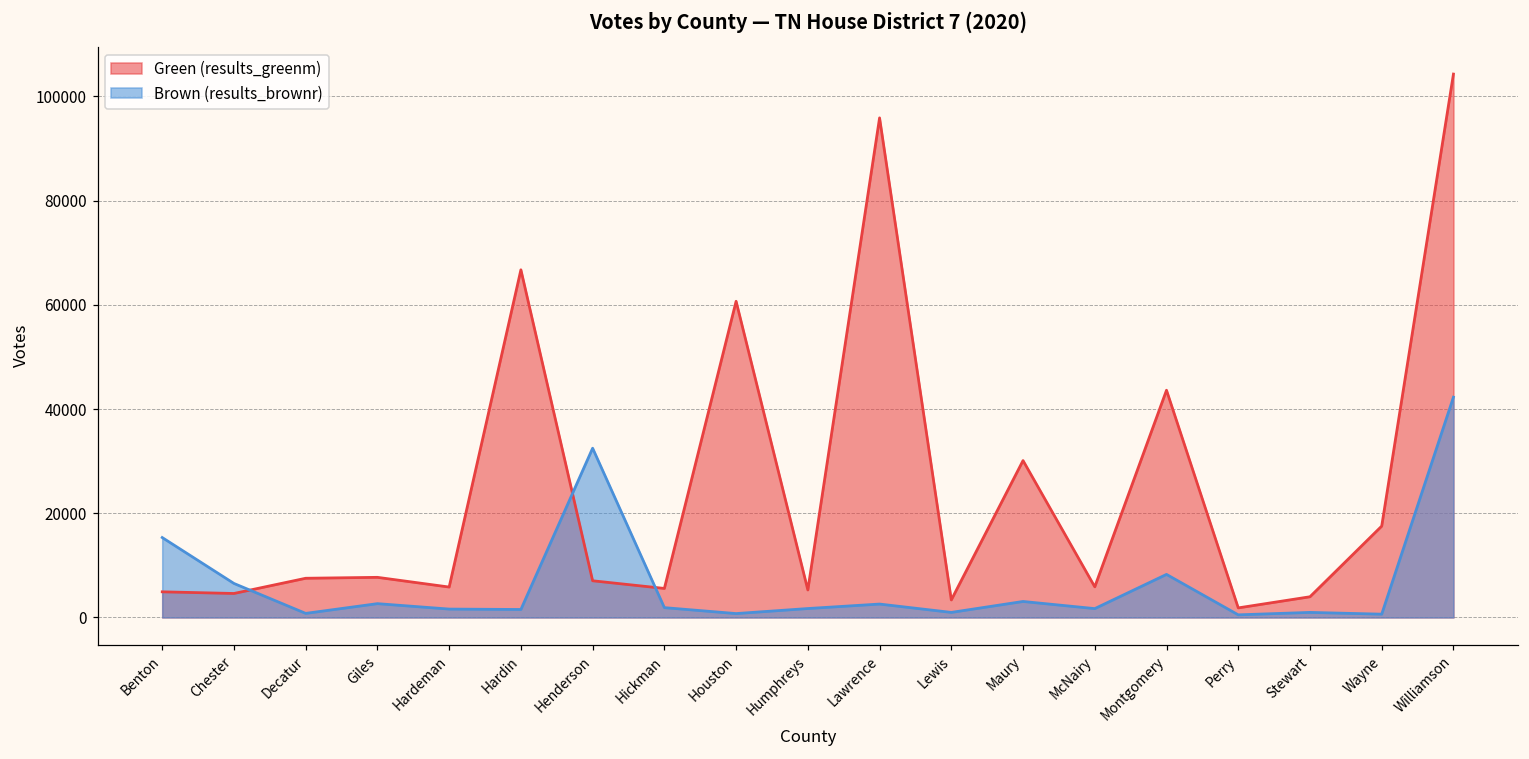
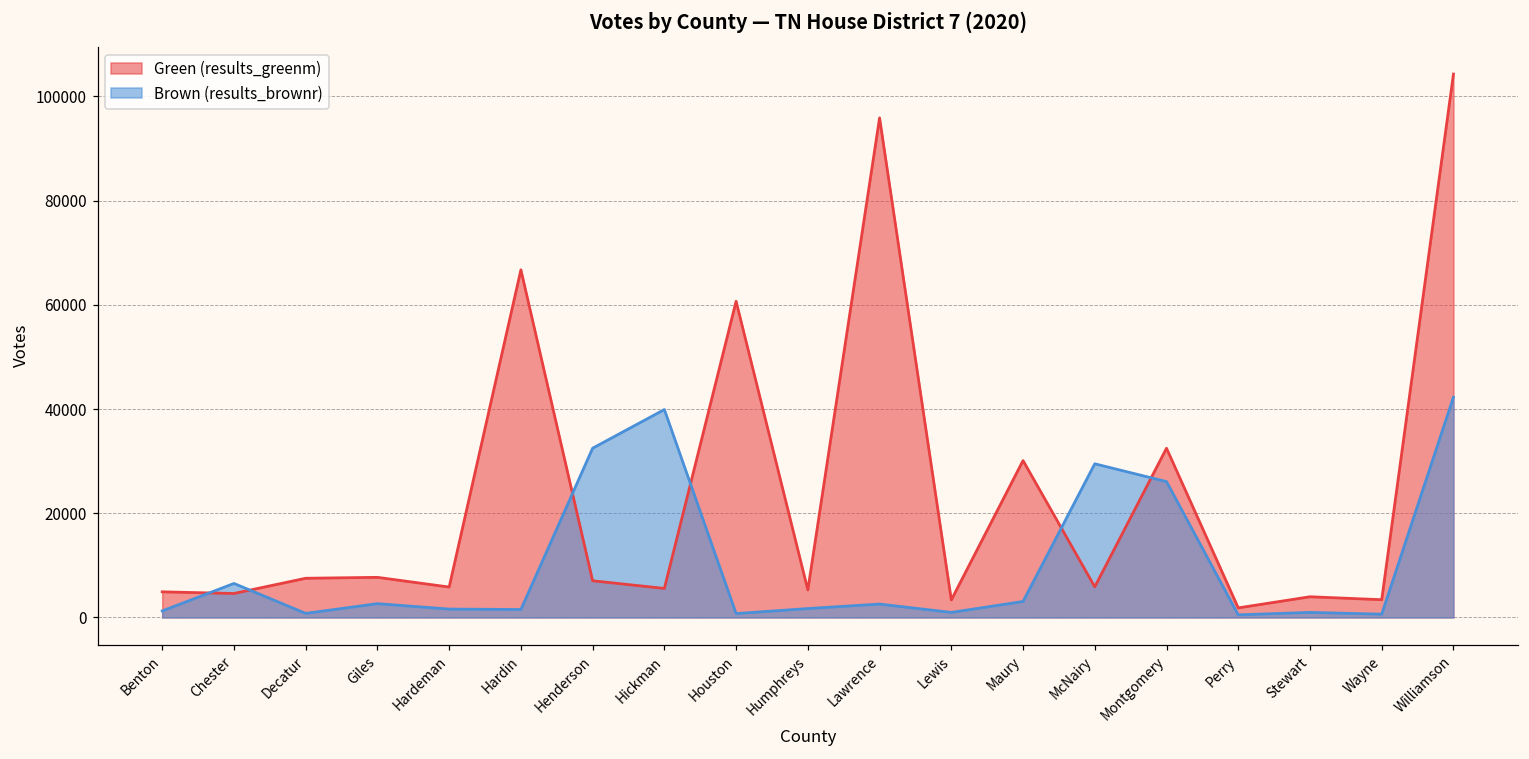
Brown (results_brownr), Benton: 15000 -> 1000
Brown (results_brownr), Hickman: 2000 -> 40000
Brown (results_brownr), McNairy: 2000 -> 29000
Green (results_greenm), Montgomery: 44000 -> 32000
Brown (results_brownr), Montgomery: 8000 -> 26000
Green (results_greenm), Wayne: 18000 -> 3000
